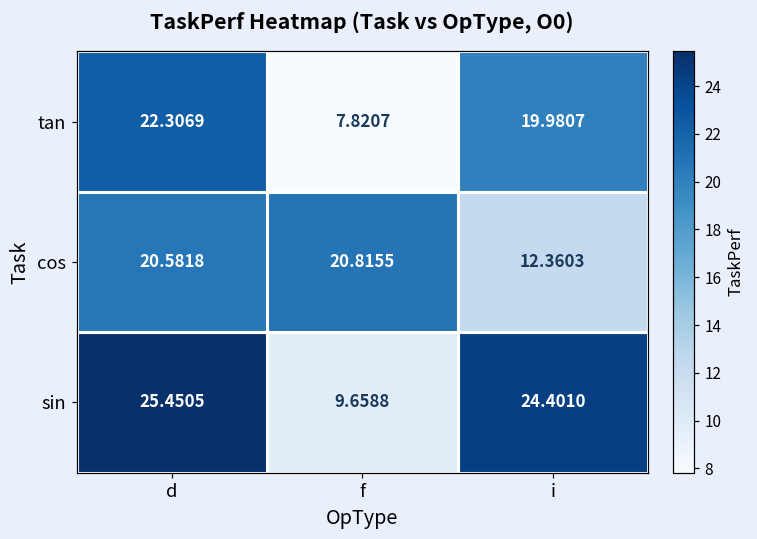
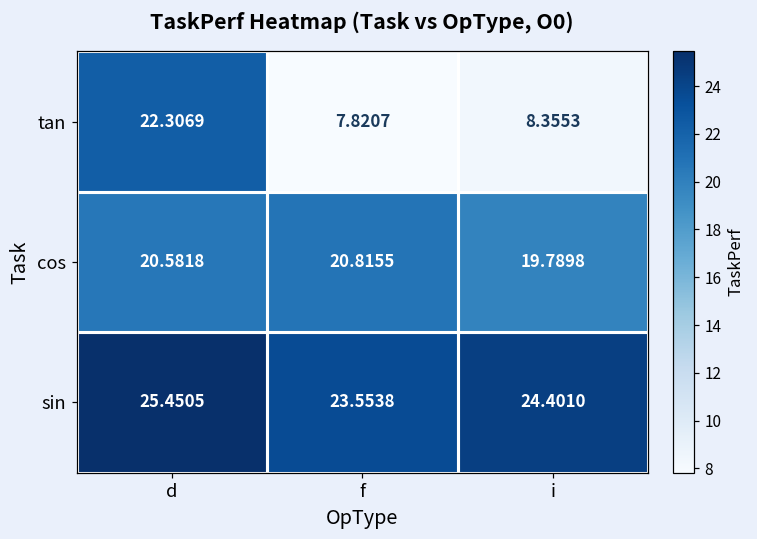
tan, i: 19.9807 -> 8.3553
cos, i: 12.3603 -> 19.7898
sin, f: 9.6588 -> 23.5538
